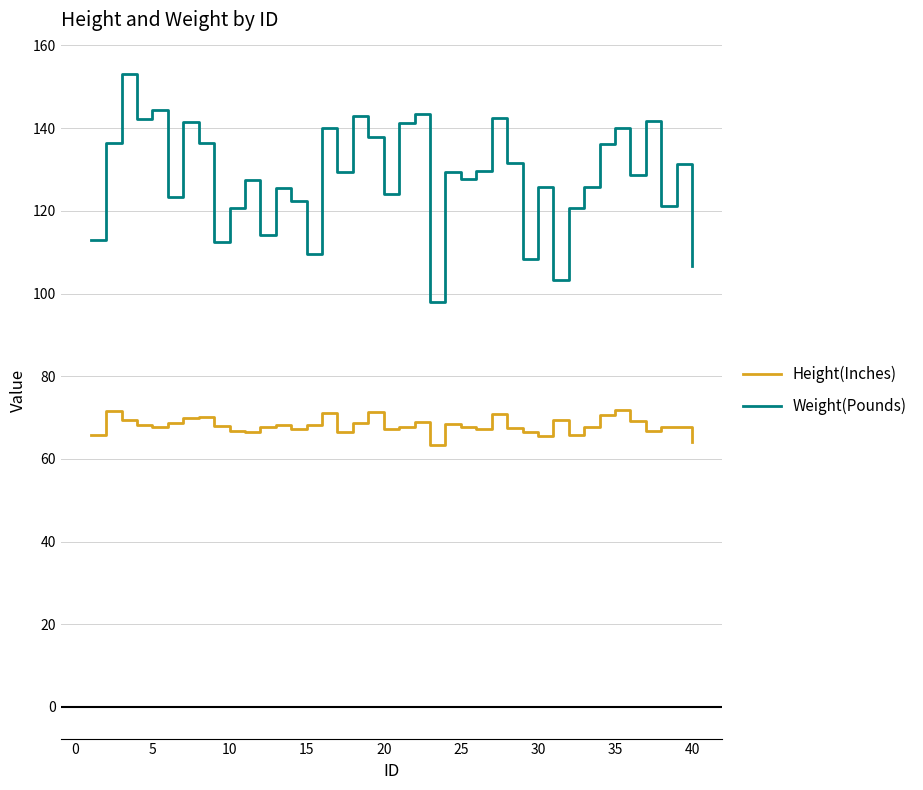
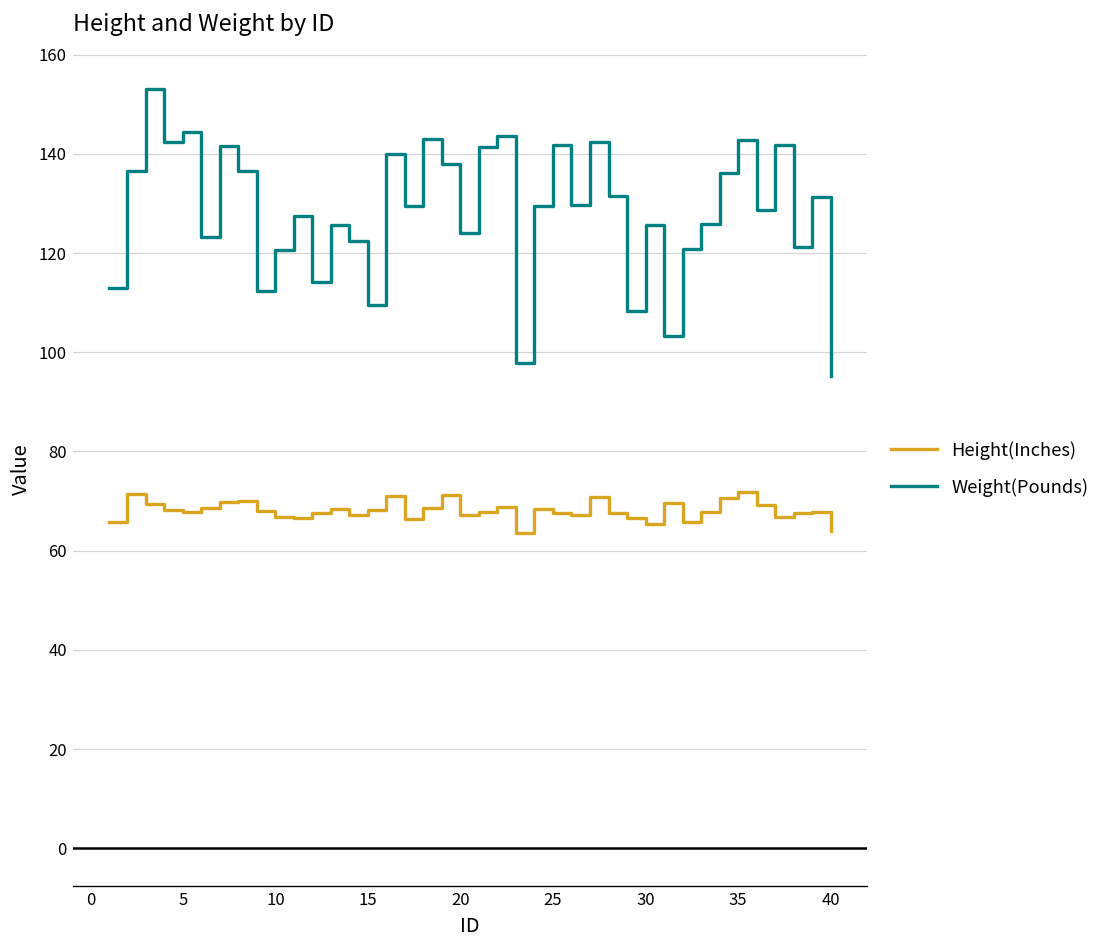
Weight(Pounds), 25: 128 -> 142
Weight(Pounds), 35: 140 -> 143
Weight(Pounds), 40: 107 -> 95
